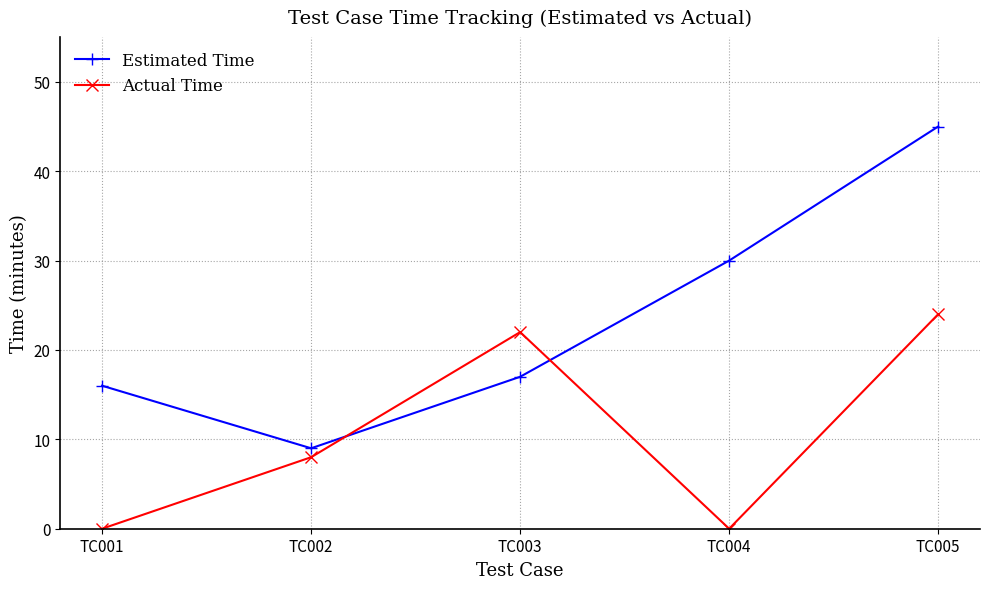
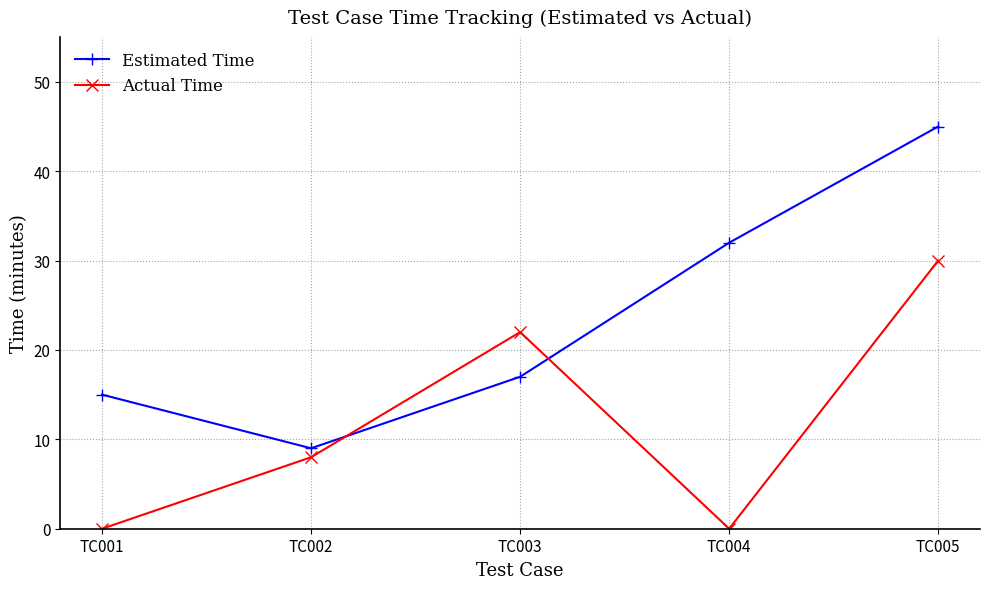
Estimated Time, TC001: 16 -> 15
Estimated Time, TC004: 30 -> 32
Actual Time, TC005: 24 -> 30
